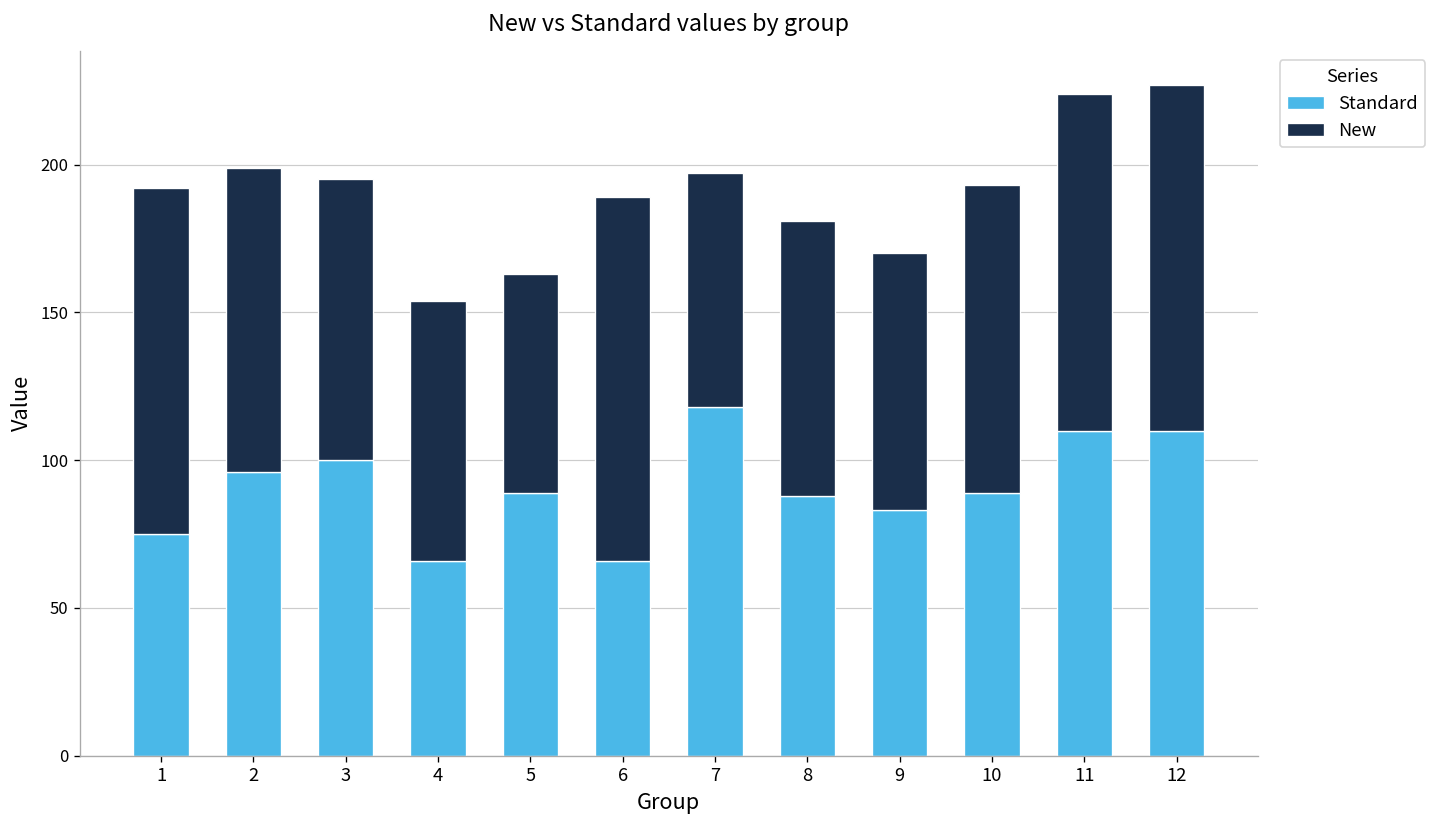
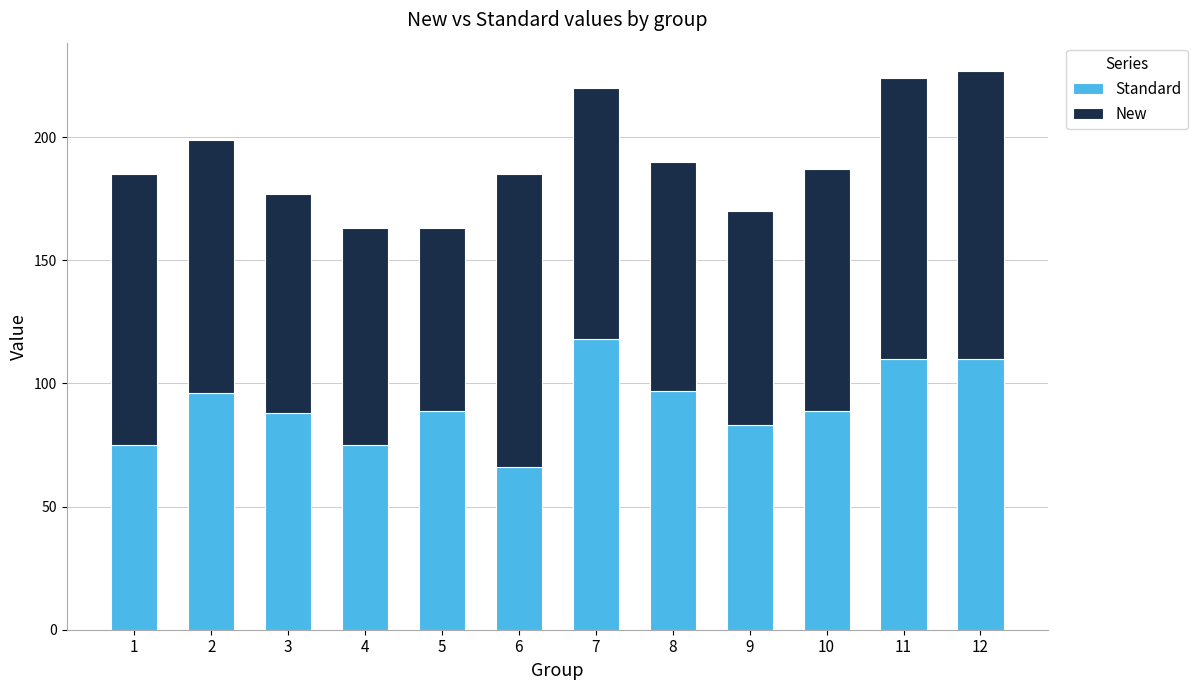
New, 1: 117 -> 110
Standard, 3: 100 -> 88
New, 3: 95 -> 89
Standard, 4: 66 -> 75
New, 6: 123 -> 119
New, 7: 79 -> 102
Standard, 8: 88 -> 97
New, 10: 104 -> 98
